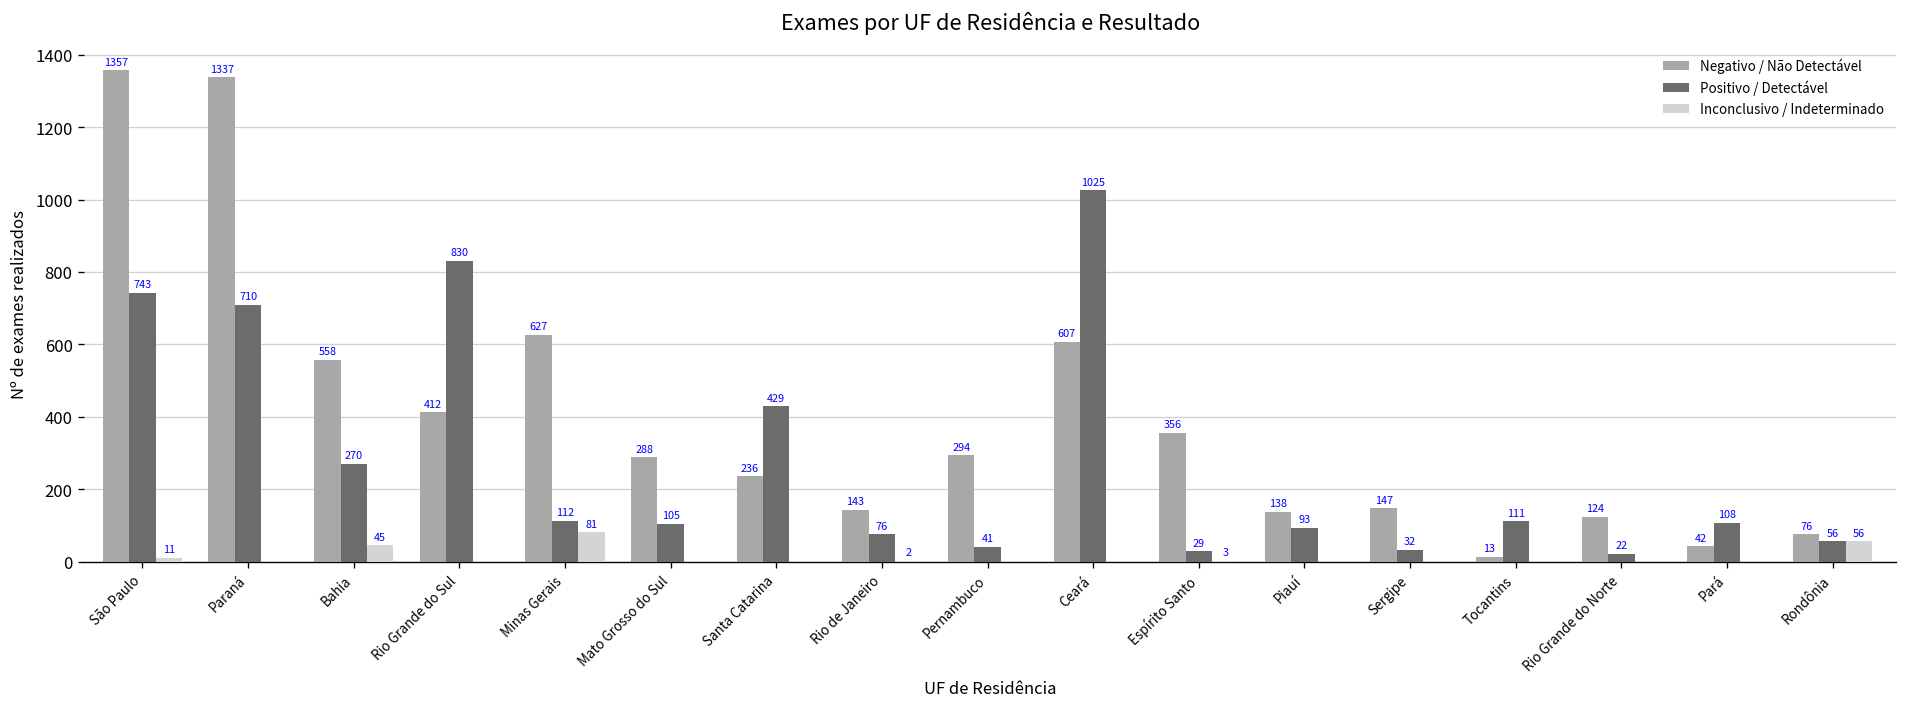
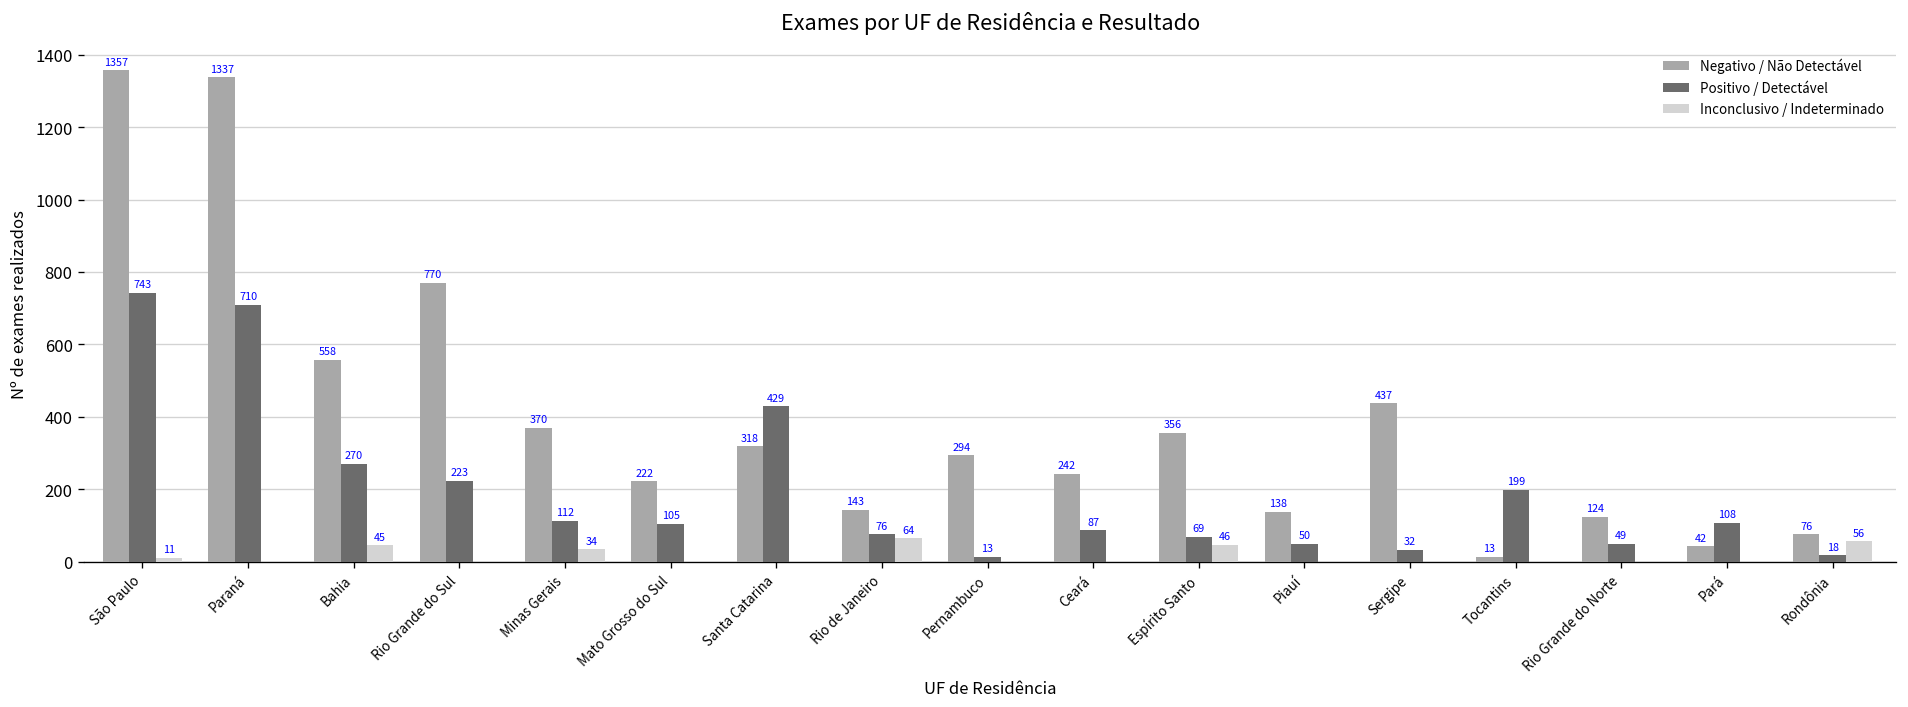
Negativo / Não Detectável, Rio Grande do Sul: 412 -> 770
Positivo / Detectável, Rio Grande do Sul: 830 -> 223
Negativo / Não Detectável, Minas Gerais: 627 -> 370
Inconclusivo / Indeterminado, Minas Gerais: 81 -> 34
Negativo / Não Detectável, Mato Grosso do Sul: 288 -> 222
Negativo / Não Detectável, Santa Catarina: 236 -> 318
Inconclusivo / Indeterminado, Rio de Janeiro: 2 -> 64
Positivo / Detectável, Pernambuco: 41 -> 13
Negativo / Não Detectável, Ceará: 607 -> 242
Positivo / Detectável, Ceará: 1025 -> 87
Positivo / Detectável, Espírito Santo: 29 -> 69
Inconclusivo / Indeterminado, Espírito Santo: 3 -> 46
Positivo / Detectável, Piauí: 93 -> 50
Negativo / Não Detectável, Sergipe: 147 -> 437
Positivo / Detectável, Tocantins: 111 -> 199
Positivo / Detectável, Rio Grande do Norte: 22 -> 49
Positivo / Detectável, Rondônia: 56 -> 18
